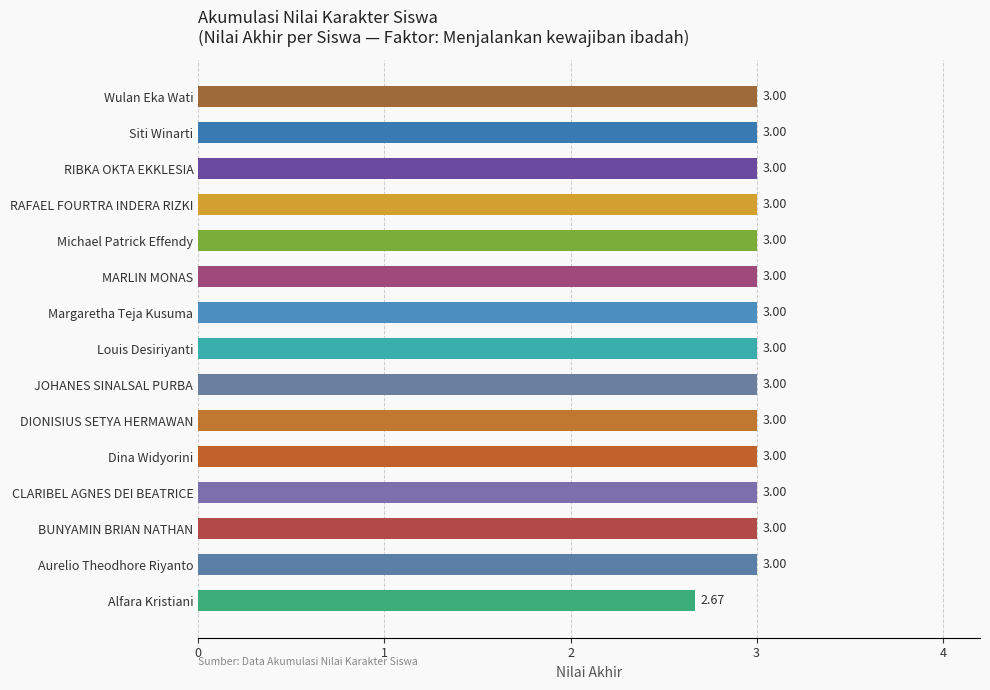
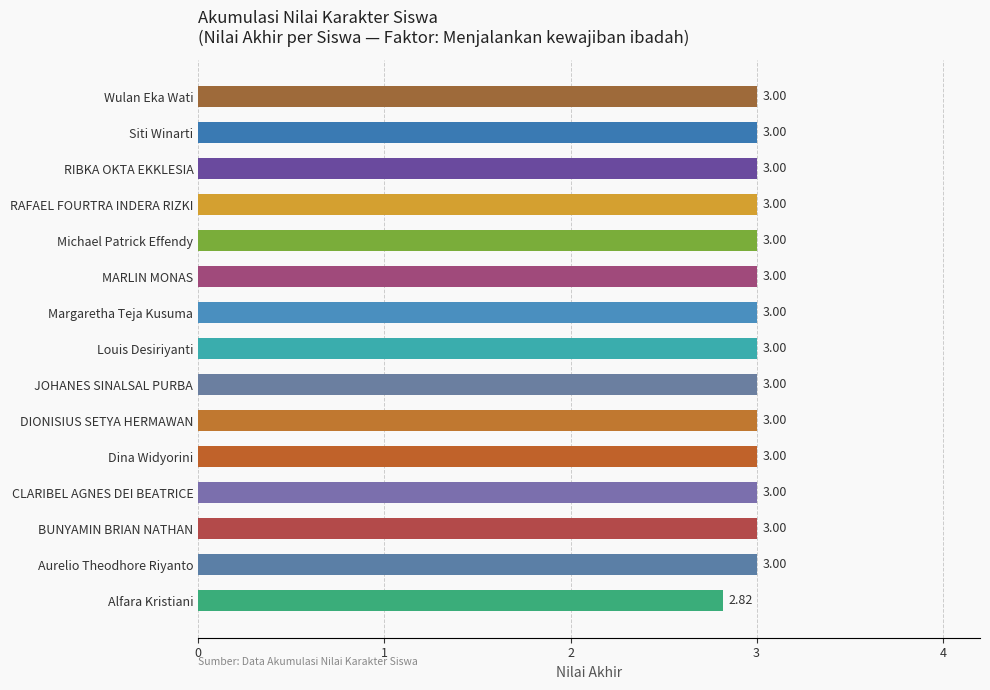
Alfara Kristiani: 2.67 -> 2.82
